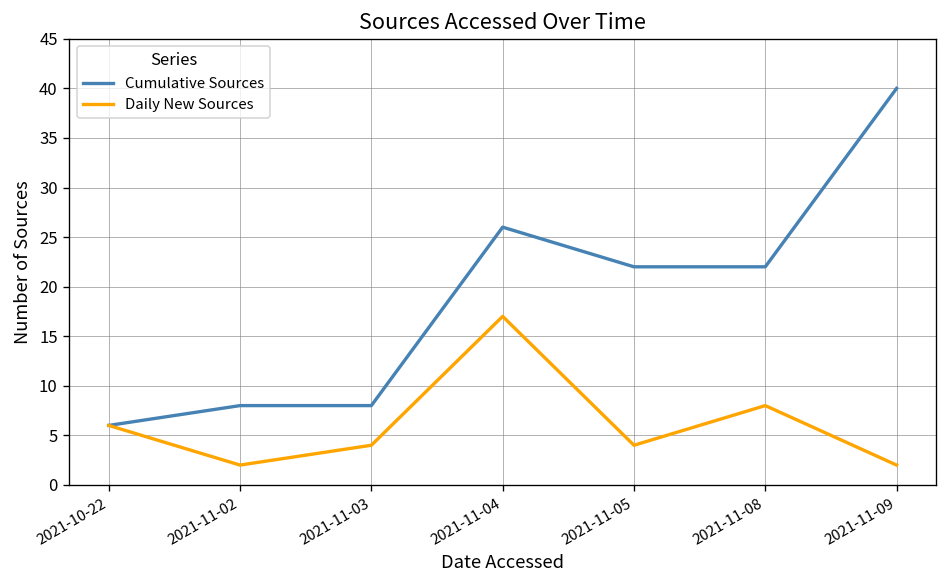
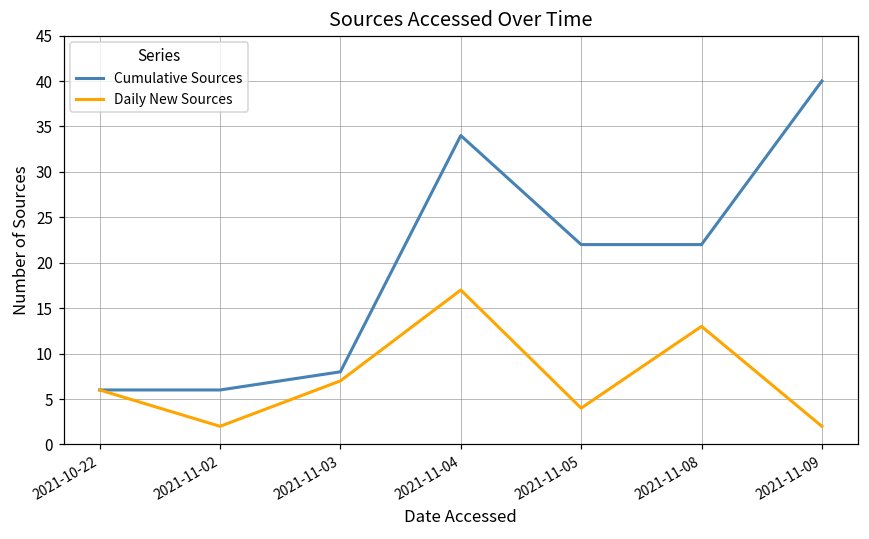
Cumulative Sources, 2021-11-02: 8 -> 6
Daily New Sources, 2021-11-03: 4 -> 7
Cumulative Sources, 2021-11-04: 26 -> 34
Daily New Sources, 2021-11-08: 8 -> 13
